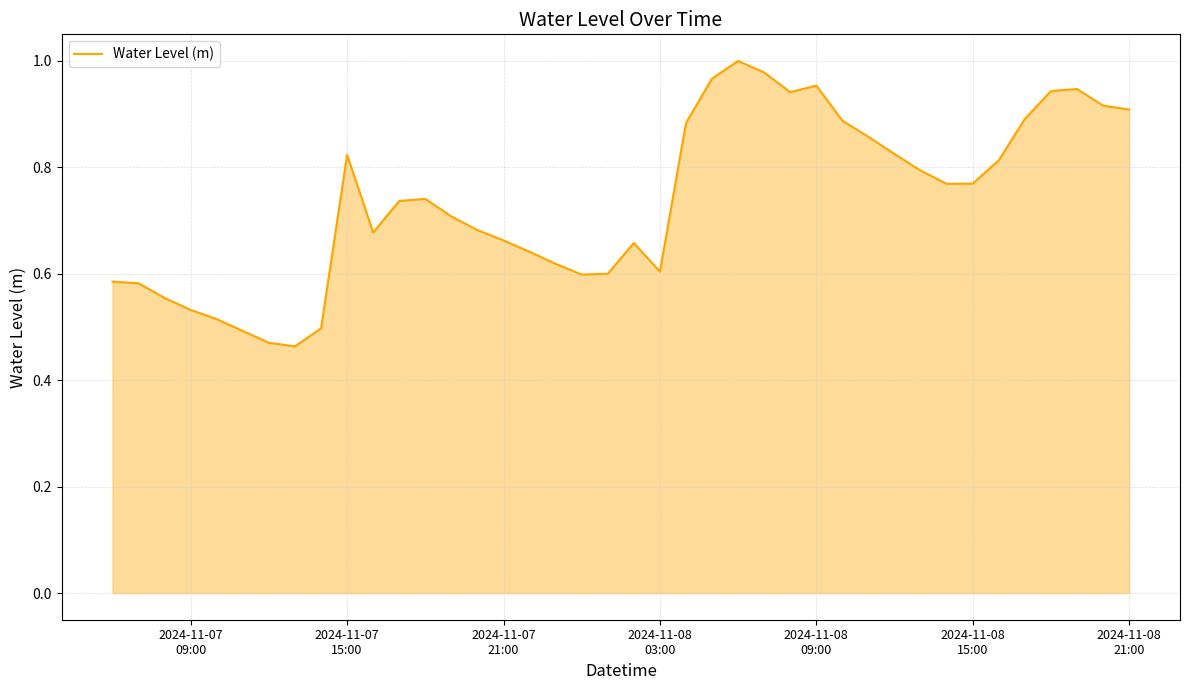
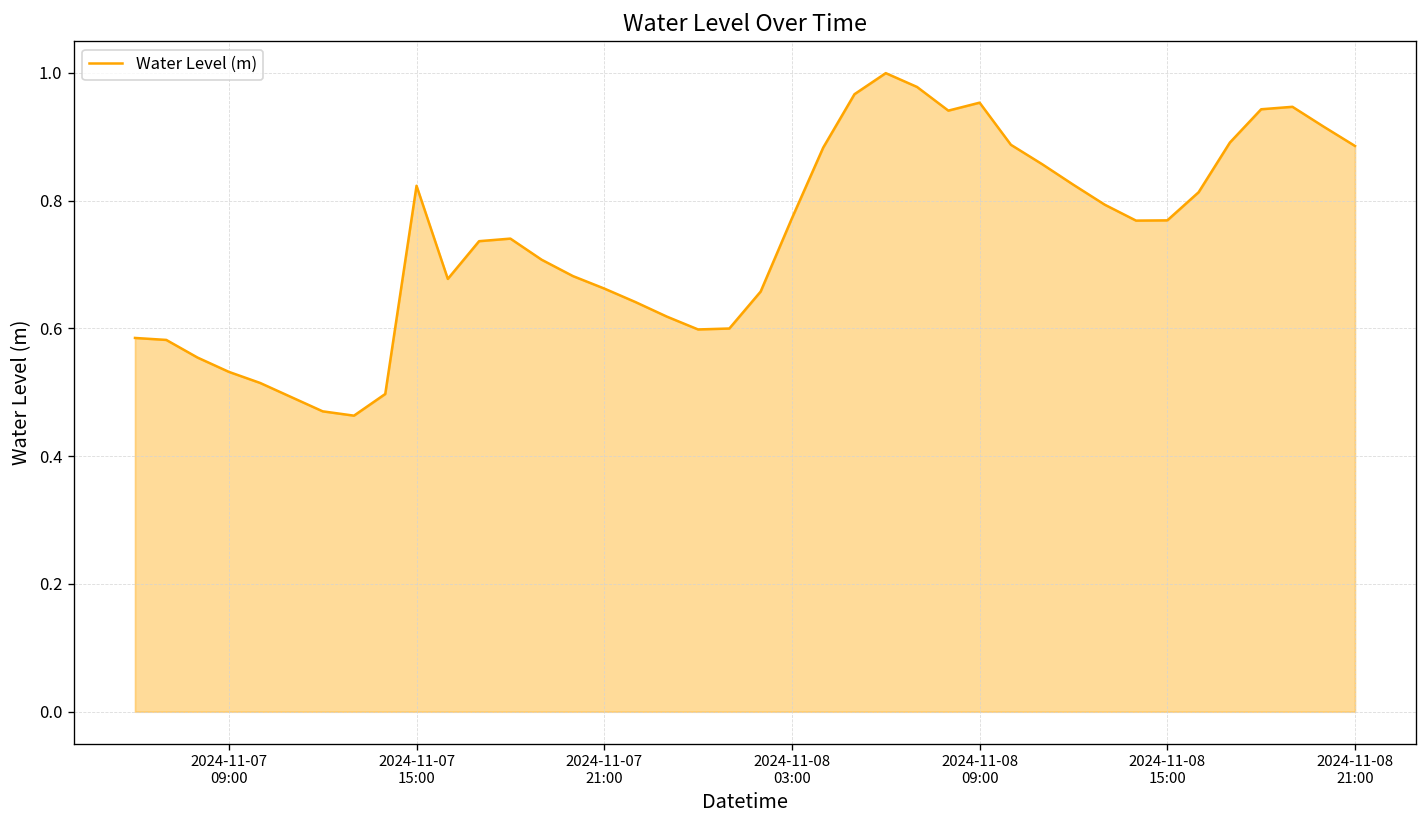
2024-11-08 03:00: 0.60 -> 0.77
2024-11-08 21:00: 0.91 -> 0.89
